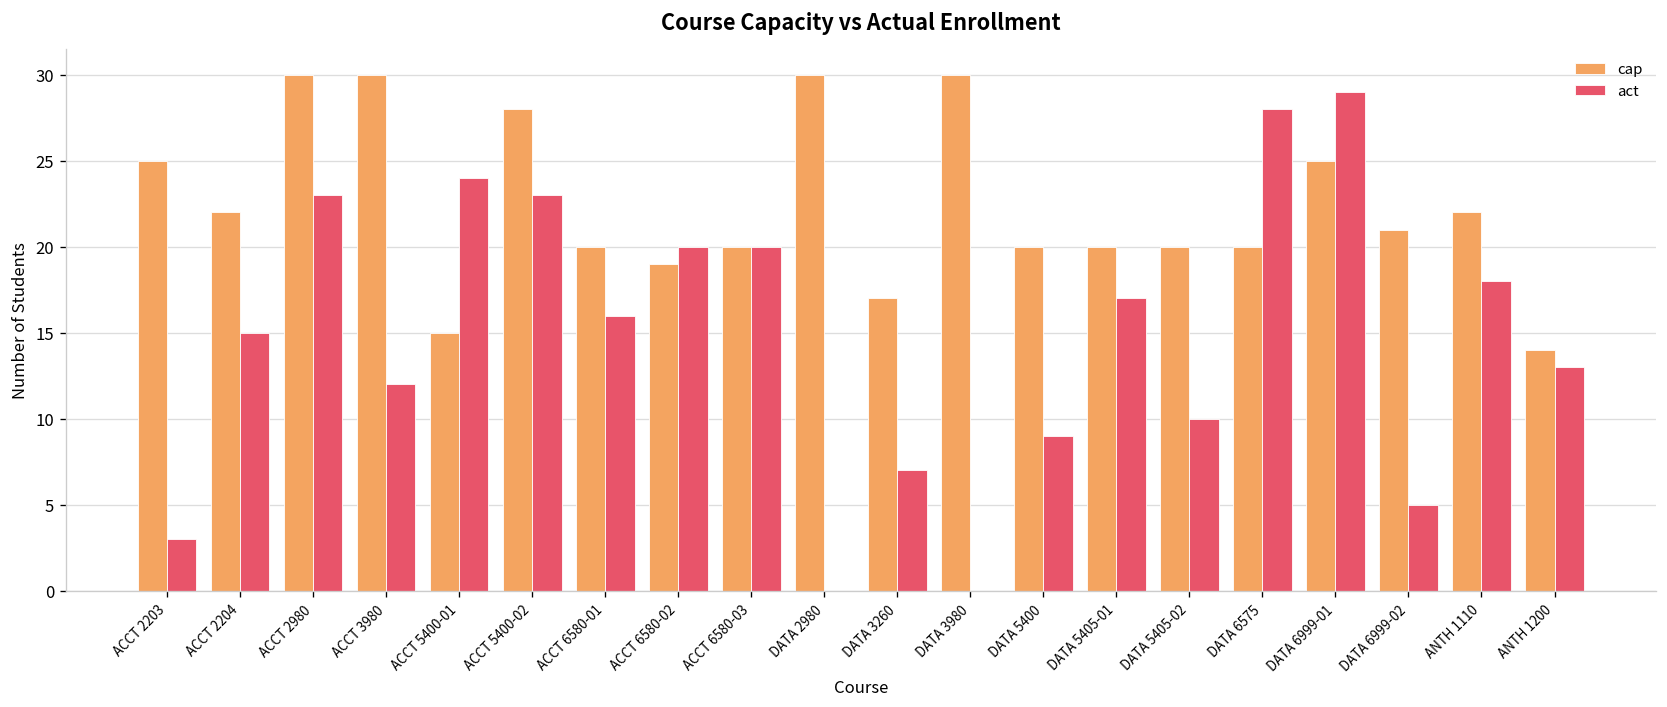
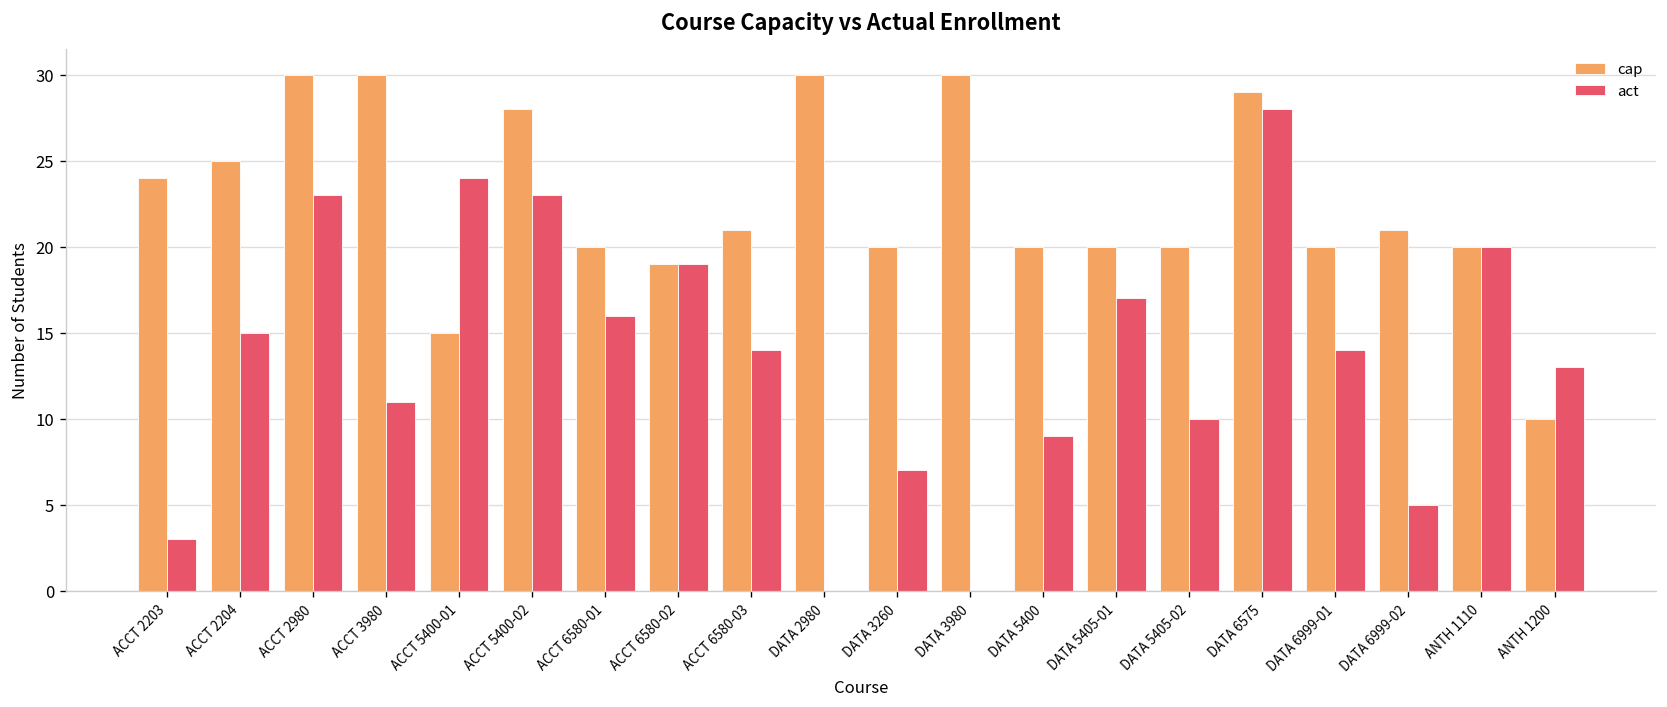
cap, ACCT 2203: 25 -> 24
cap, ACCT 2204: 22 -> 25
act, ACCT 3980: 12 -> 11
act, ACCT 6580-02: 20 -> 19
cap, ACCT 6580-03: 20 -> 21
act, ACCT 6580-03: 20 -> 14
cap, DATA 3260: 17 -> 20
cap, DATA 6575: 20 -> 29
cap, DATA 6999-01: 25 -> 20
act, DATA 6999-01: 29 -> 14
cap, ANTH 1110: 22 -> 20
act, ANTH 1110: 18 -> 20
cap, ANTH 1200: 14 -> 10
